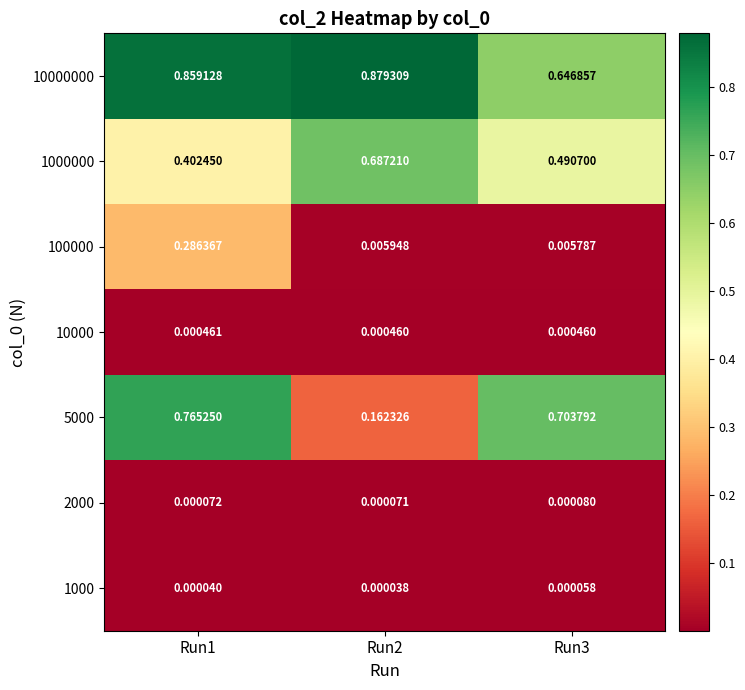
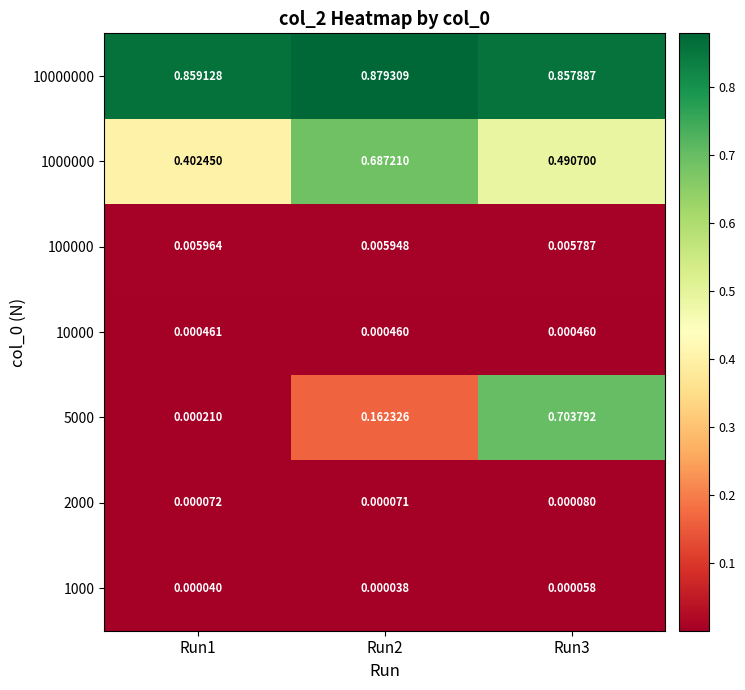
10000000, Run3: 0.646857 -> 0.857887
100000, Run1: 0.286367 -> 0.005964
5000, Run1: 0.765250 -> 0.000210
